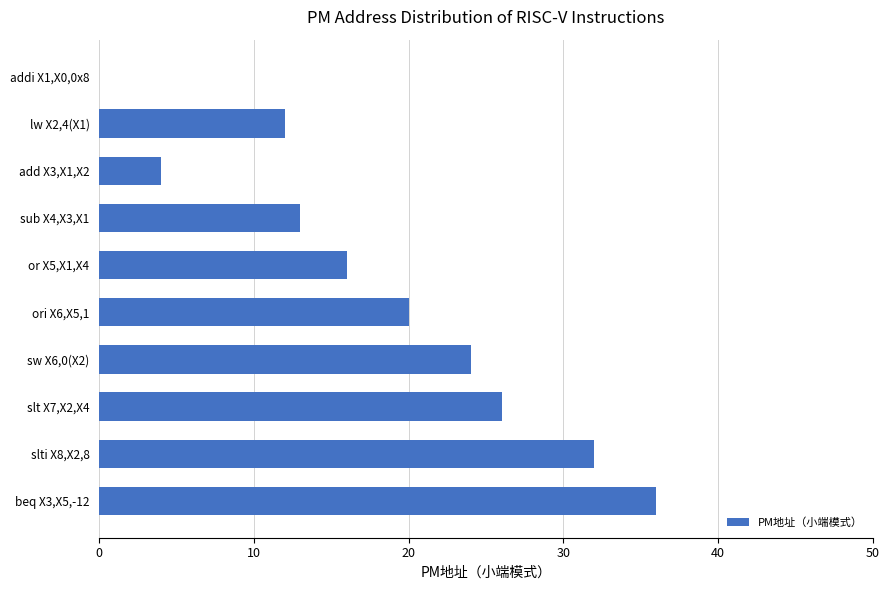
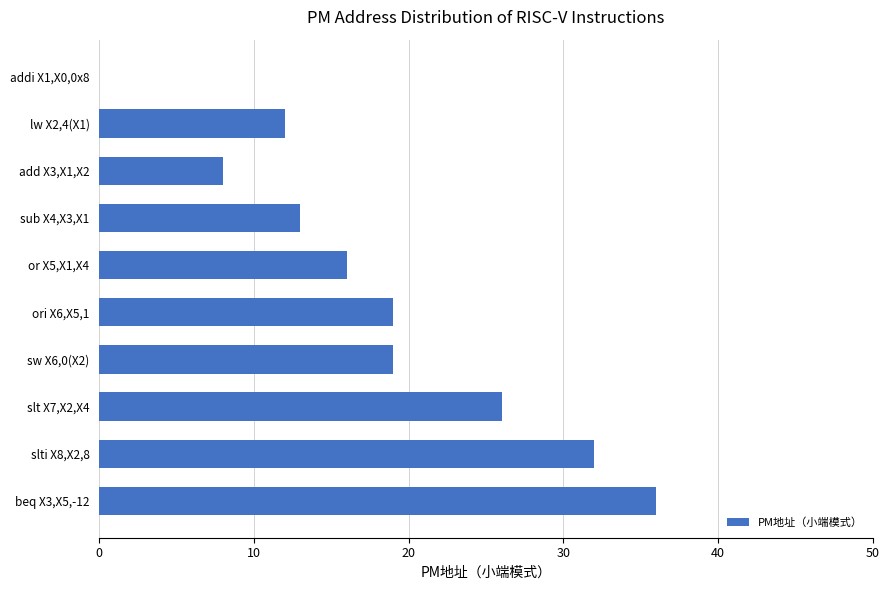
add X3,X1,X2: 4 -> 8
ori X6,X5,1: 20 -> 19
sw X6,0(X2): 24 -> 19
